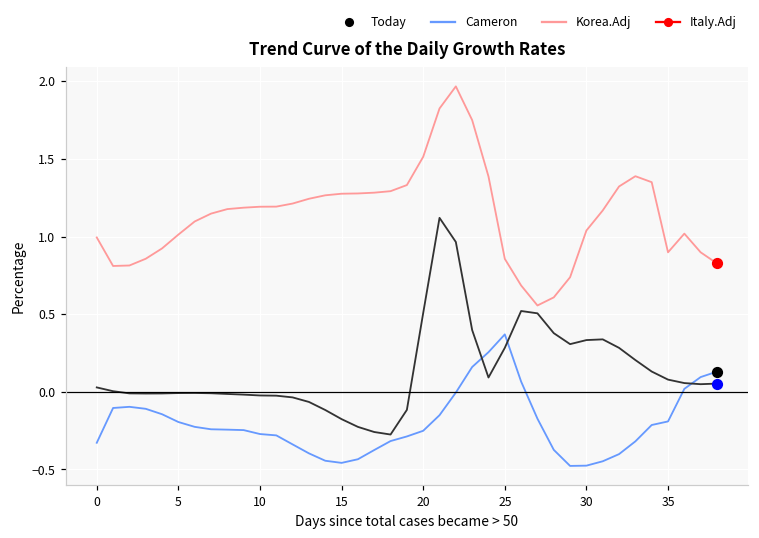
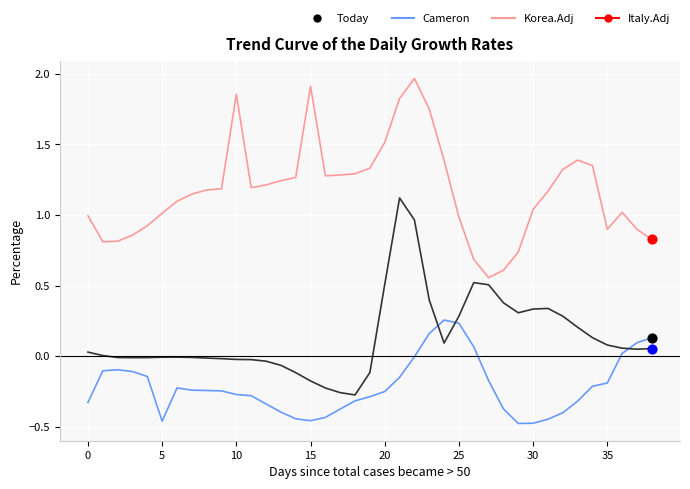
Cameron, 5: -0.19 -> -0.46
Korea.Adj, 10: 1.19 -> 1.86
Korea.Adj, 15: 1.28 -> 1.91
Cameron, 25: 0.37 -> 0.23
Korea.Adj, 25: 0.86 -> 0.98
